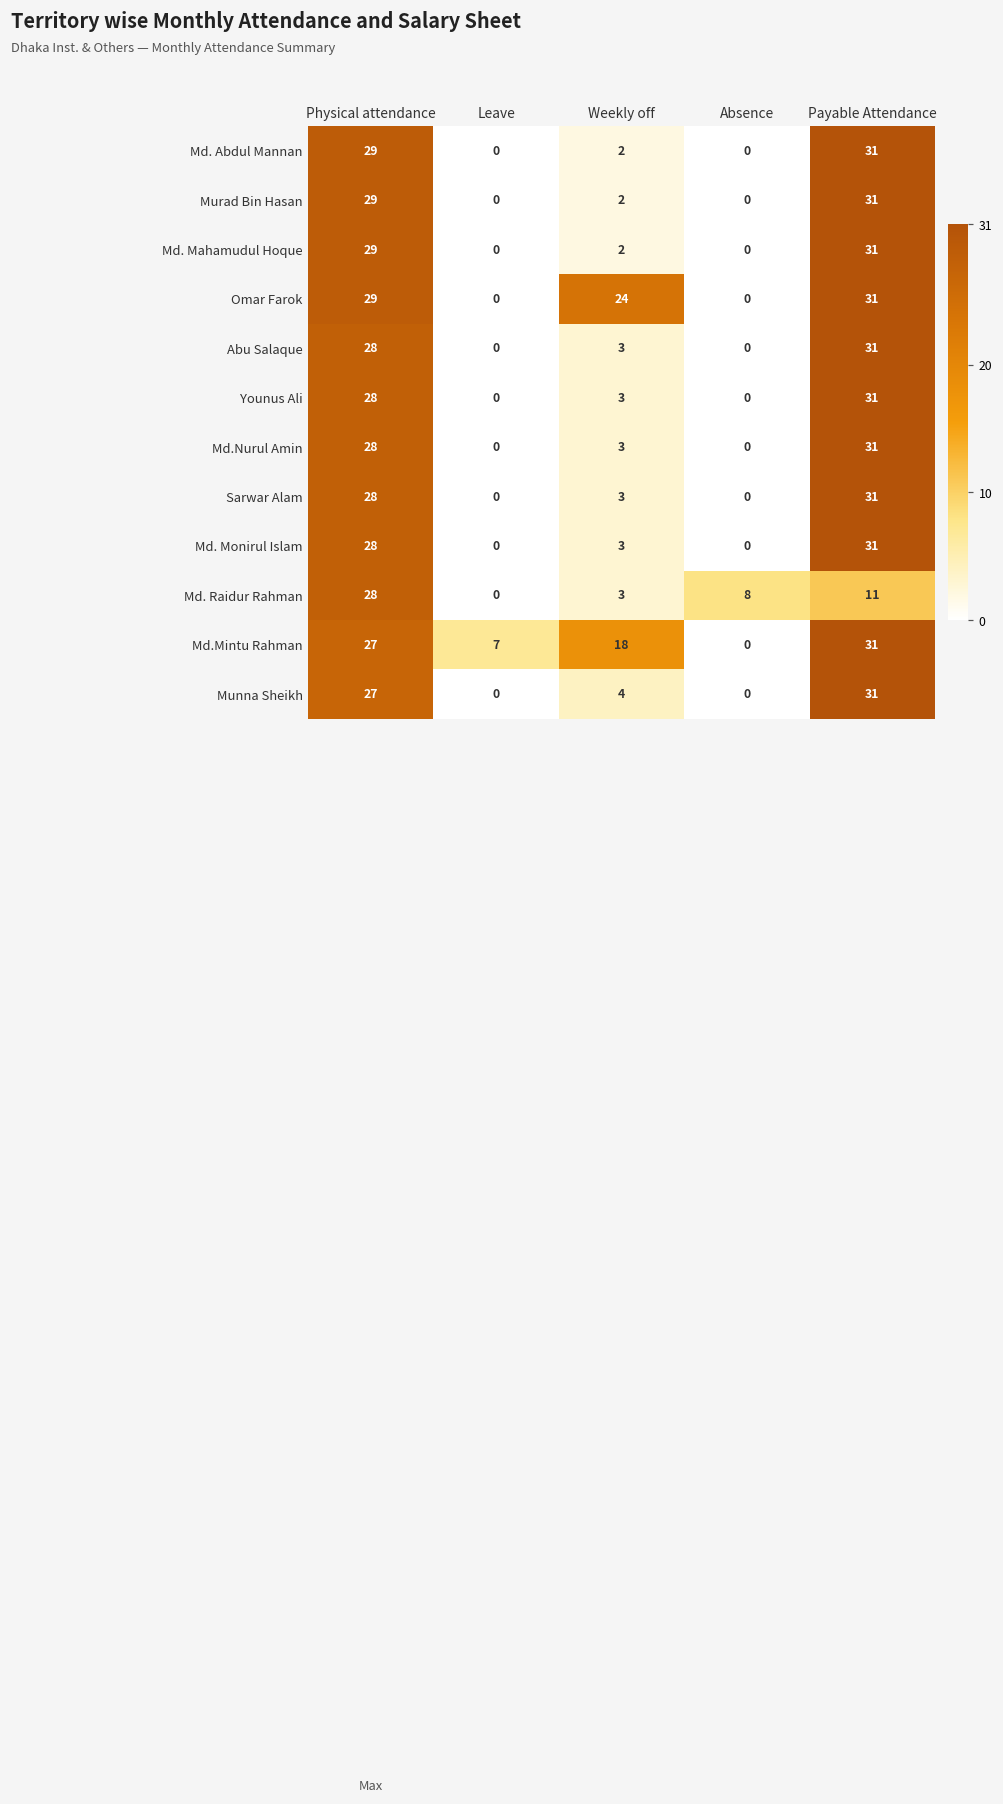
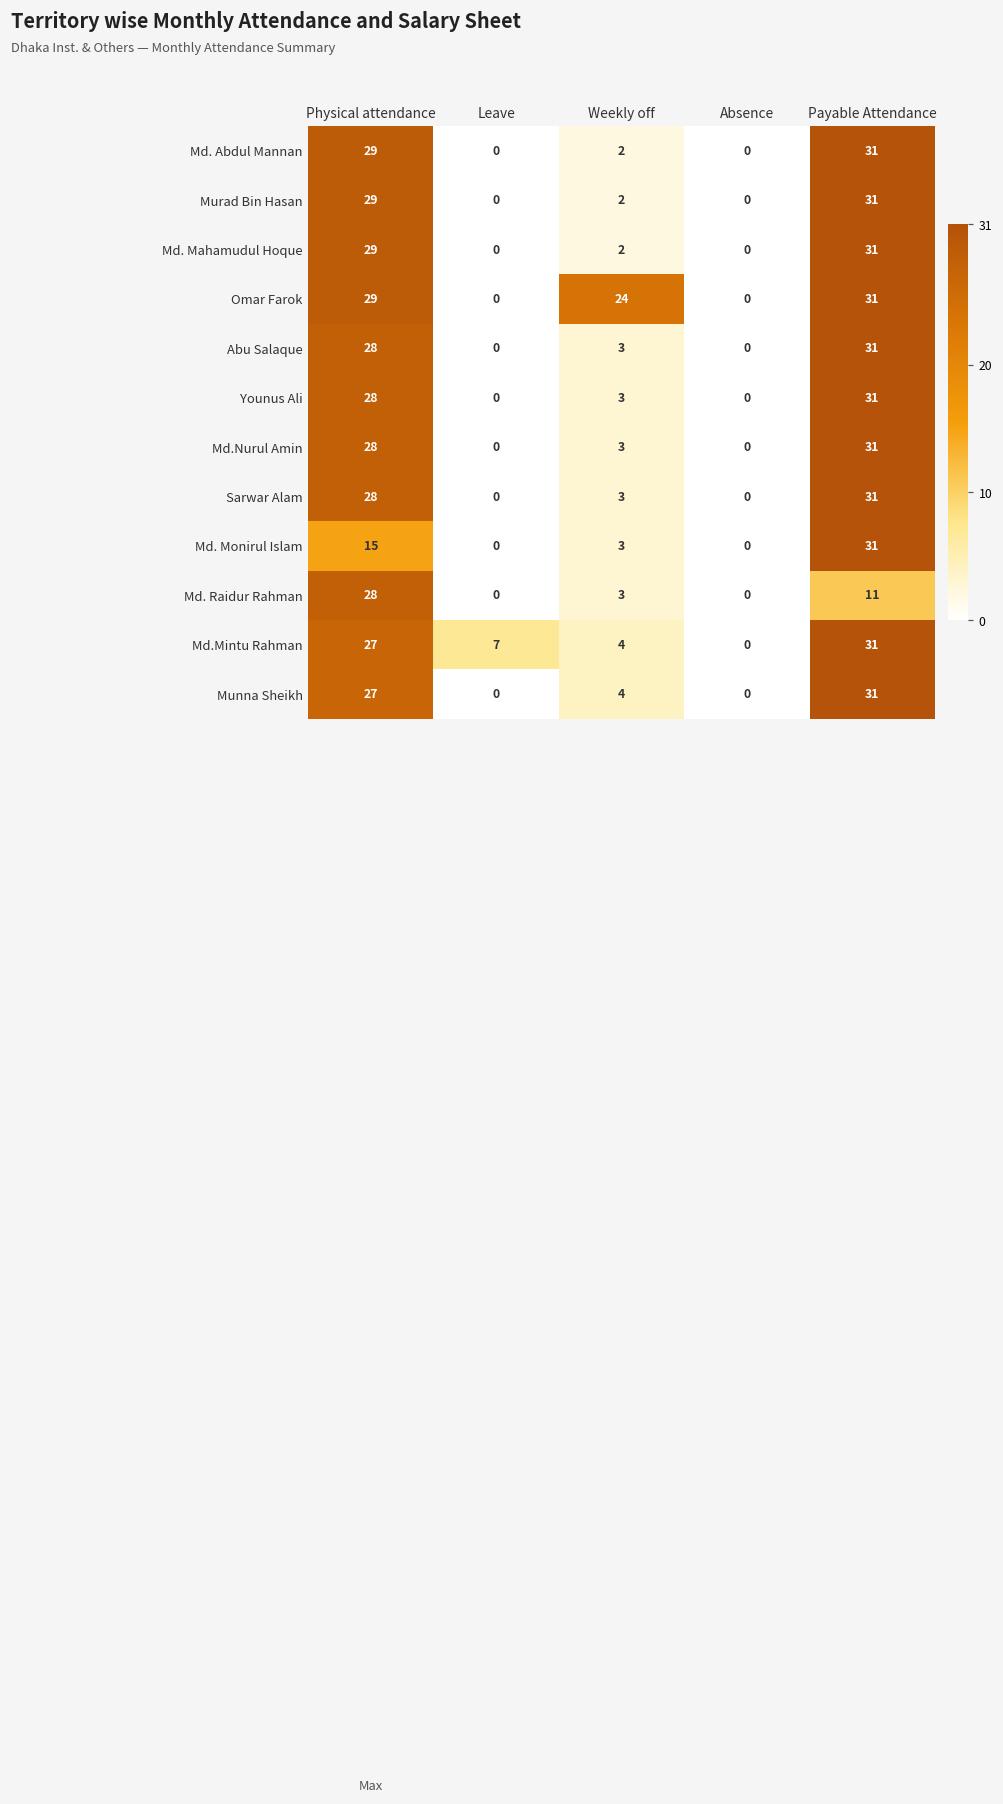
Md. Monirul Islam, Physical attendance: 28 -> 15
Md. Raidur Rahman, Absence: 8 -> 0
Md.Mintu Rahman, Weekly off: 18 -> 4
